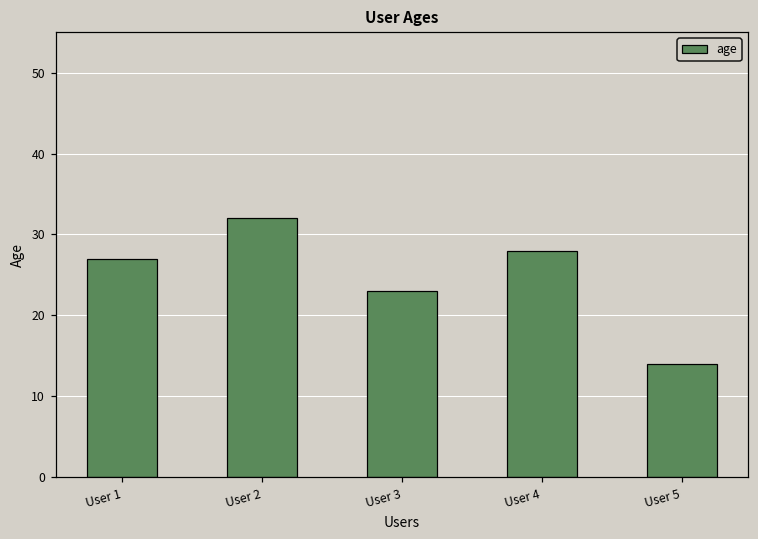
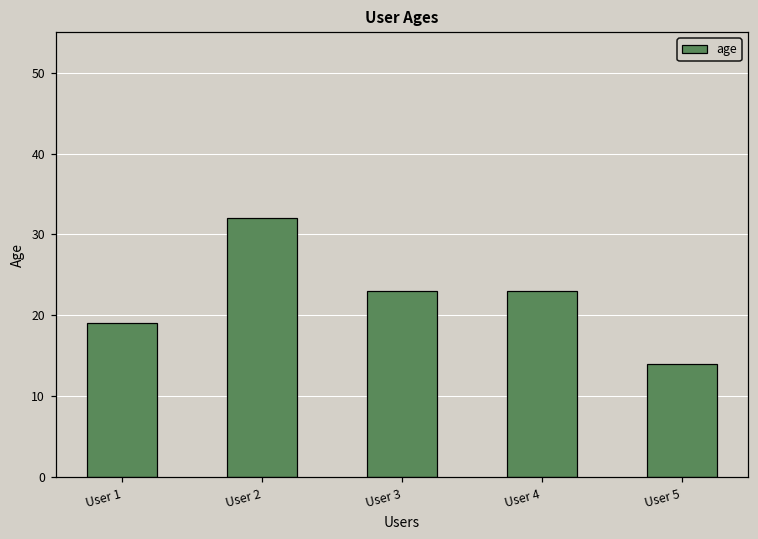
User 1: 27 -> 19
User 4: 28 -> 23
